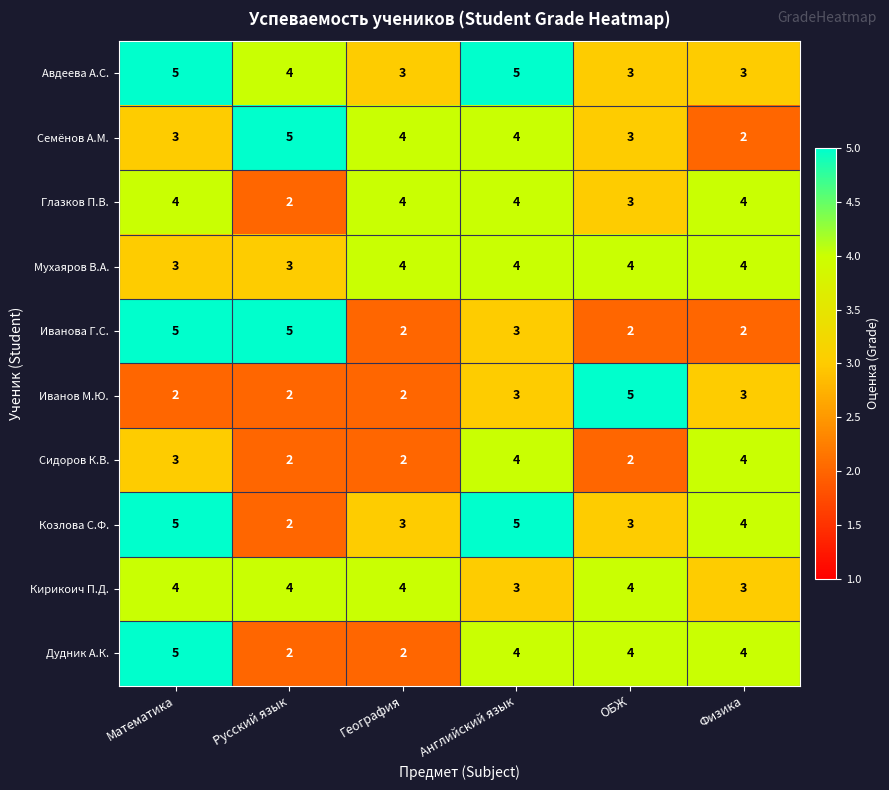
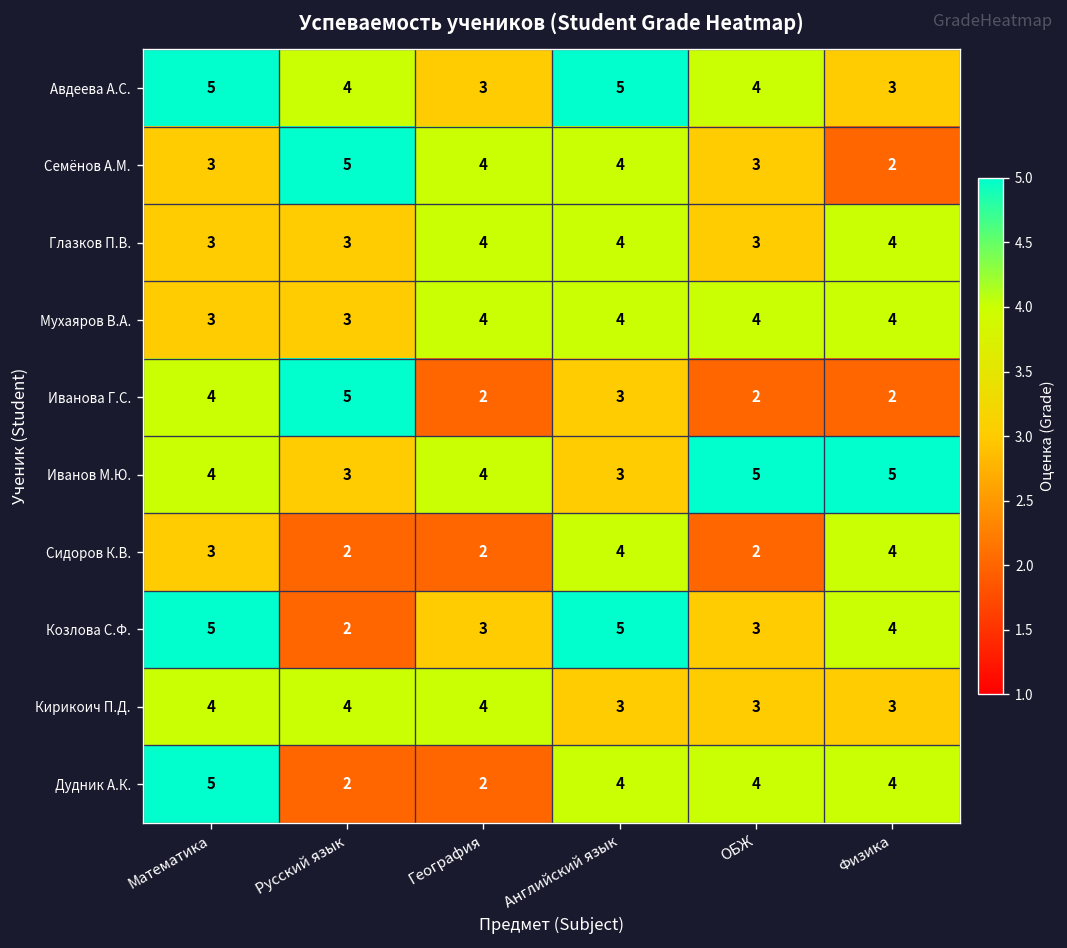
Авдеева А.С., ОБЖ: 3 -> 4
Глазков П.В., Математика: 4 -> 3
Глазков П.В., Русский язык: 2 -> 3
Иванова Г.С., Математика: 5 -> 4
Иванов М.Ю., Математика: 2 -> 4
Иванов М.Ю., Русский язык: 2 -> 3
Иванов М.Ю., География: 2 -> 4
Иванов М.Ю., Физика: 3 -> 5
Кирикоич П.Д., ОБЖ: 4 -> 3
